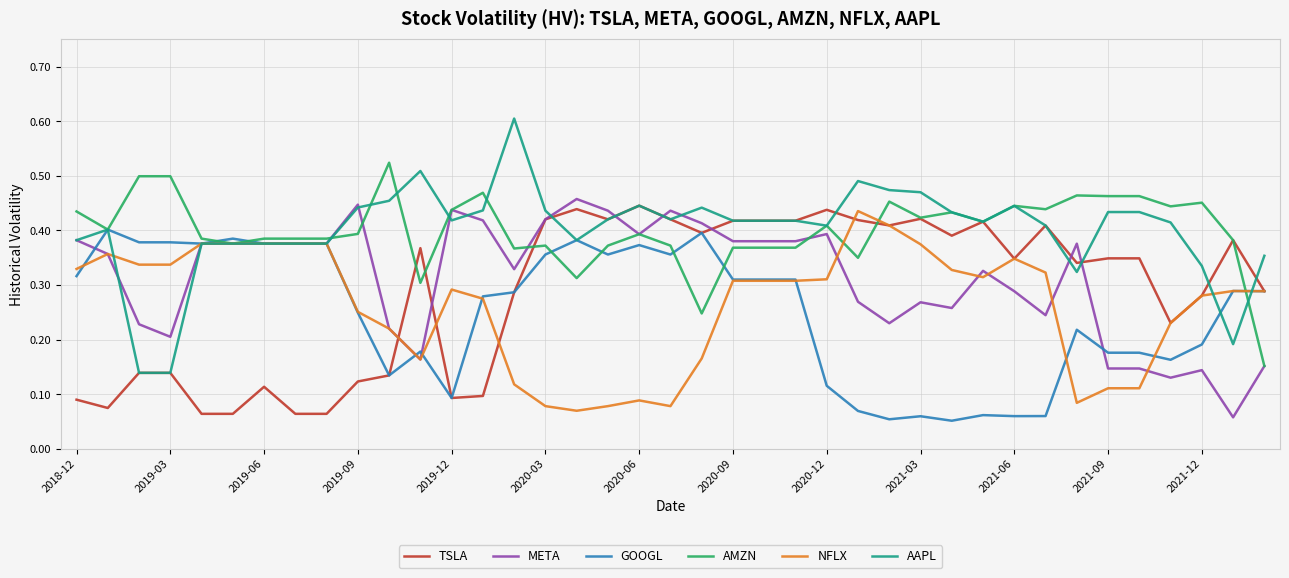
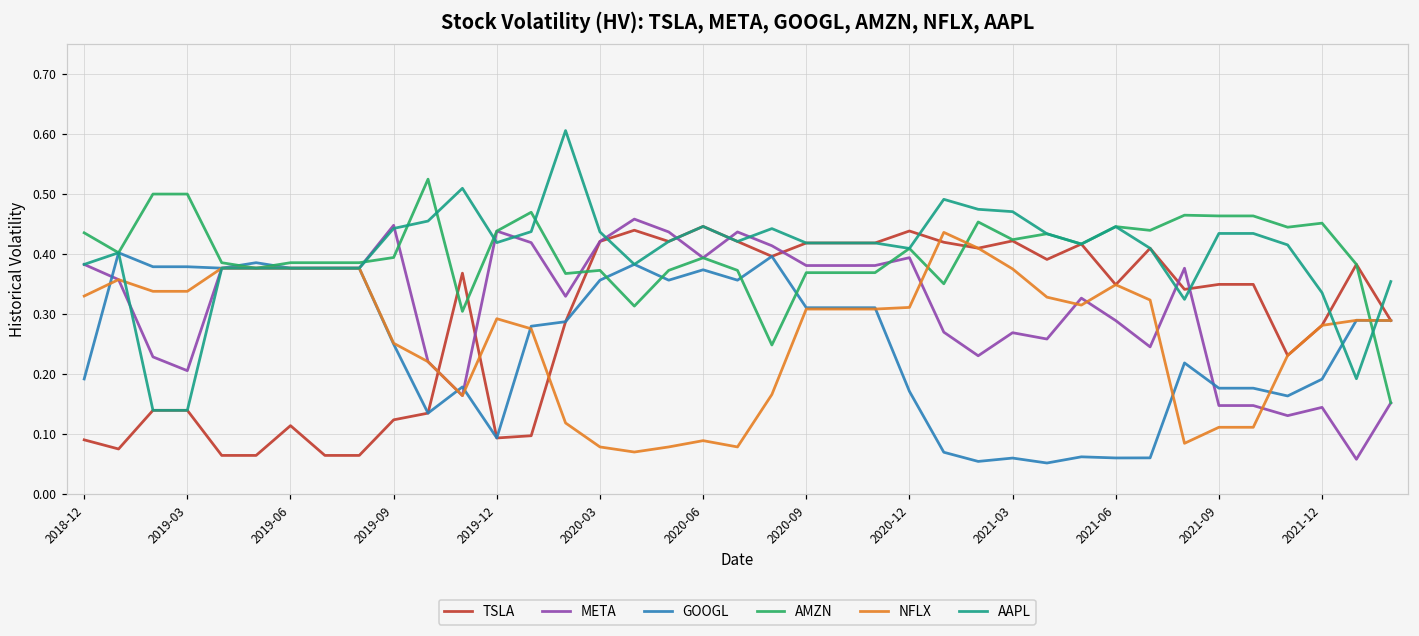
GOOGL, 2018-12: 0.32 -> 0.19
GOOGL, 2020-12: 0.12 -> 0.17
